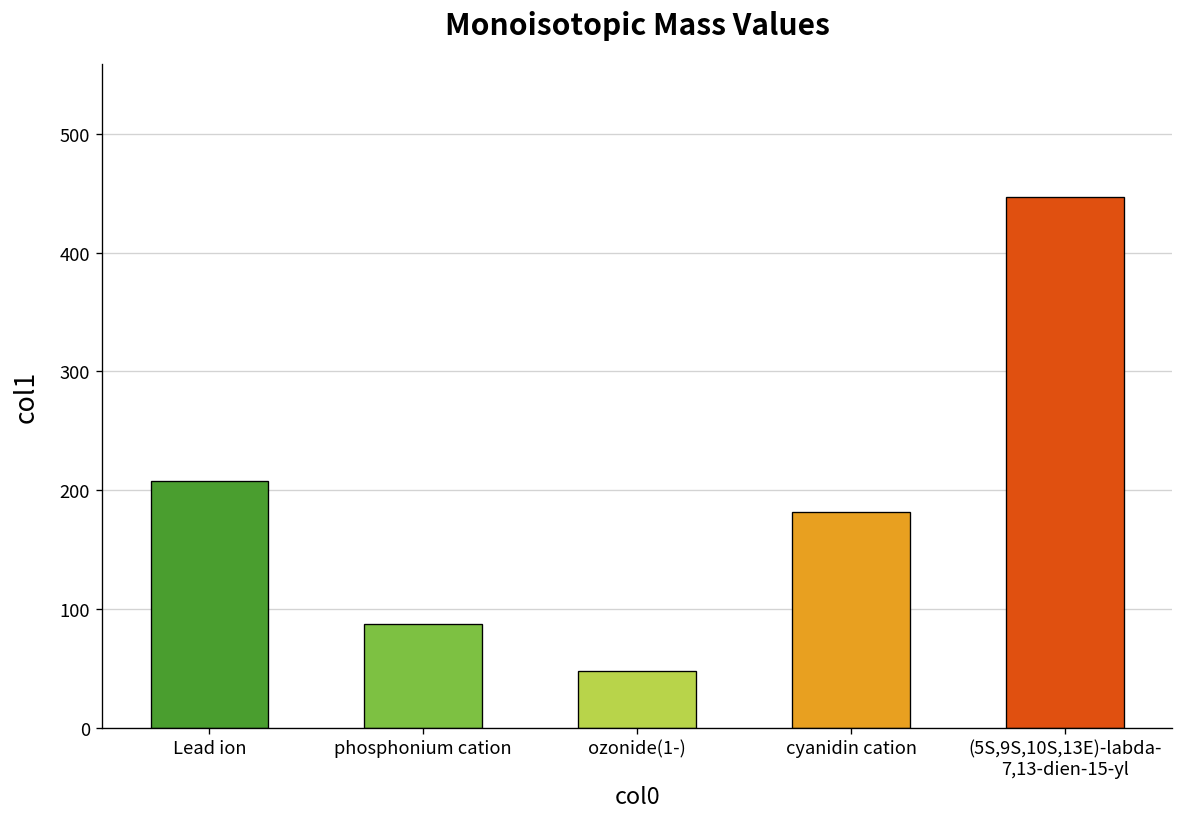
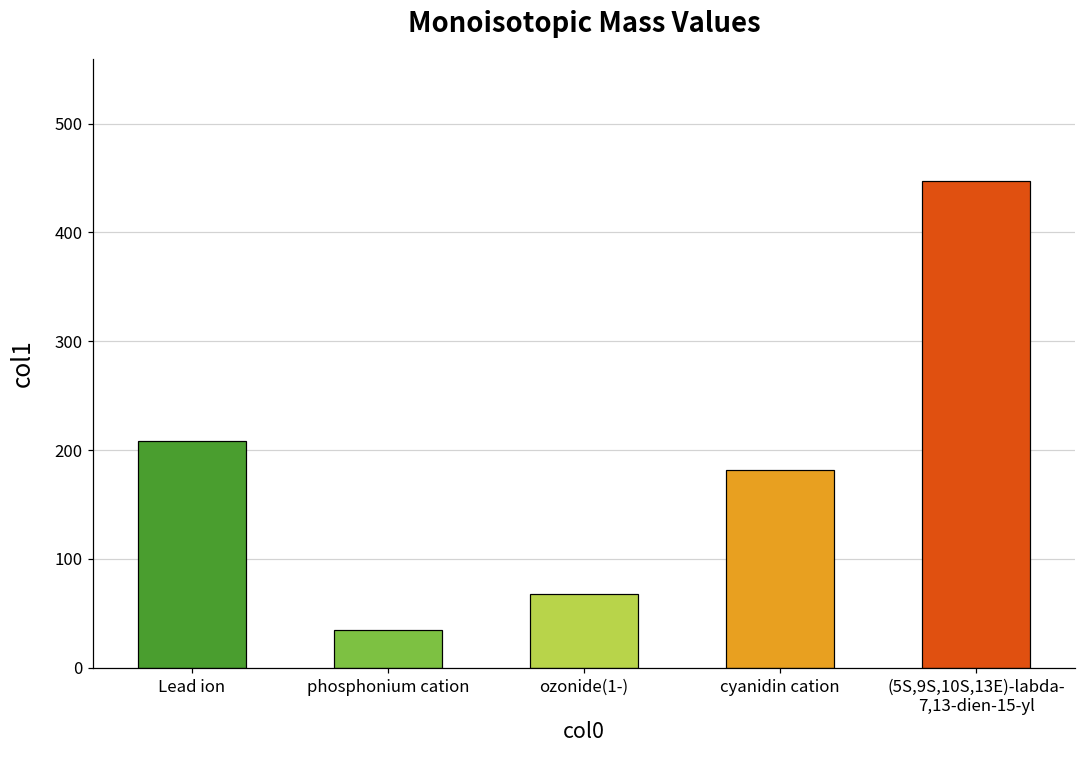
phosphonium cation: 90 -> 40
ozonide(1-): 50 -> 70
